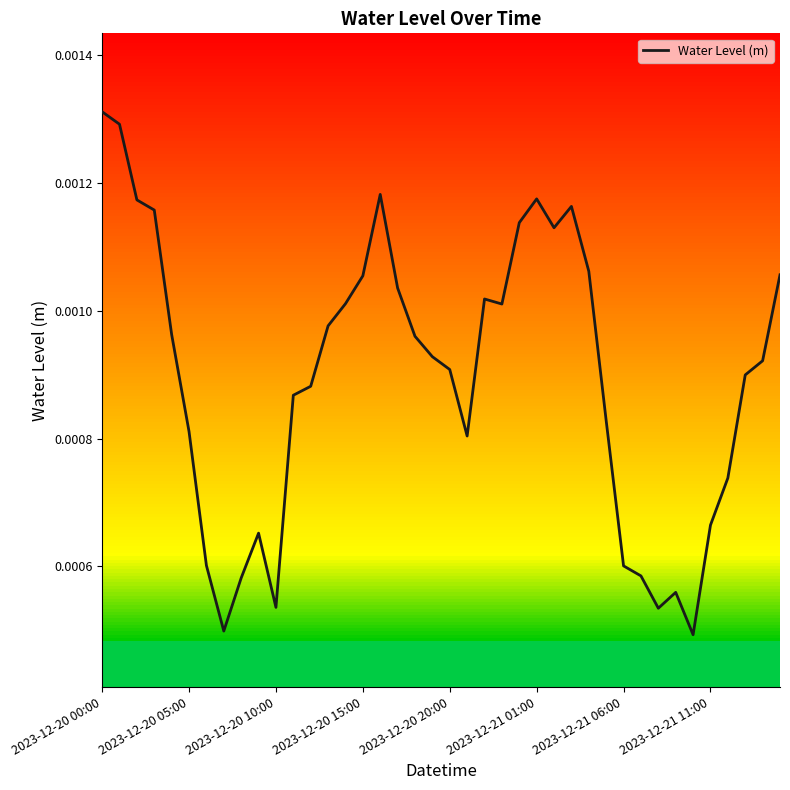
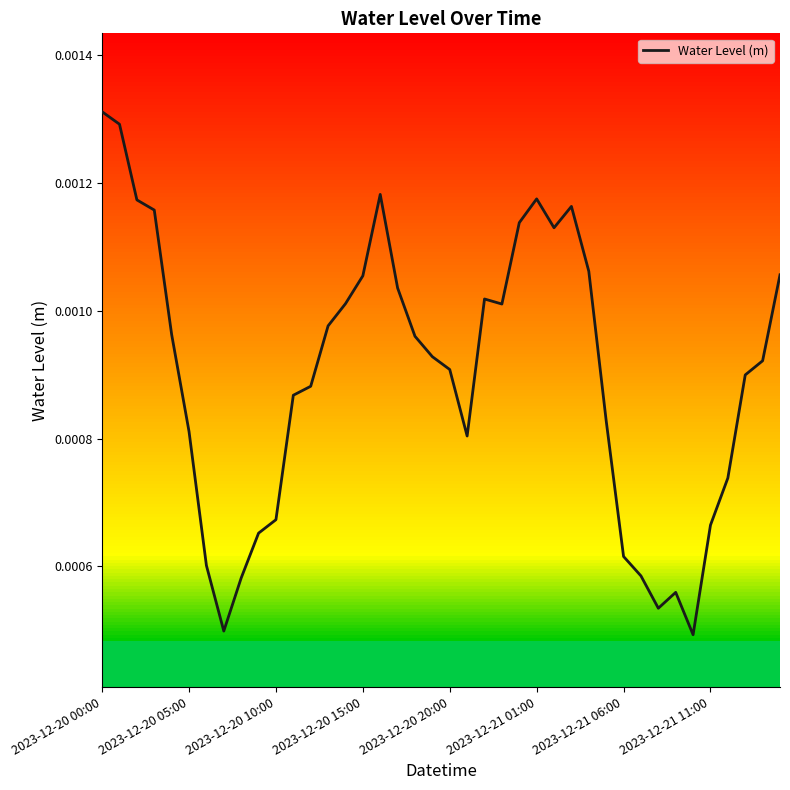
2023-12-20 10:00: 0.00054 -> 0.00067
2023-12-21 06:00: 0.00060 -> 0.00062
